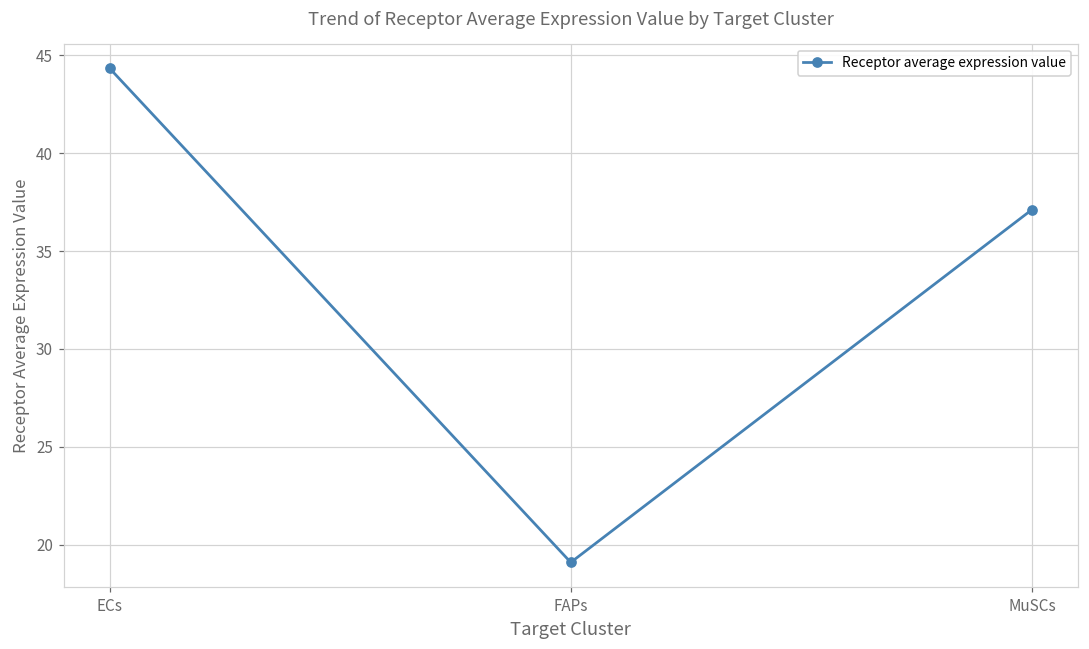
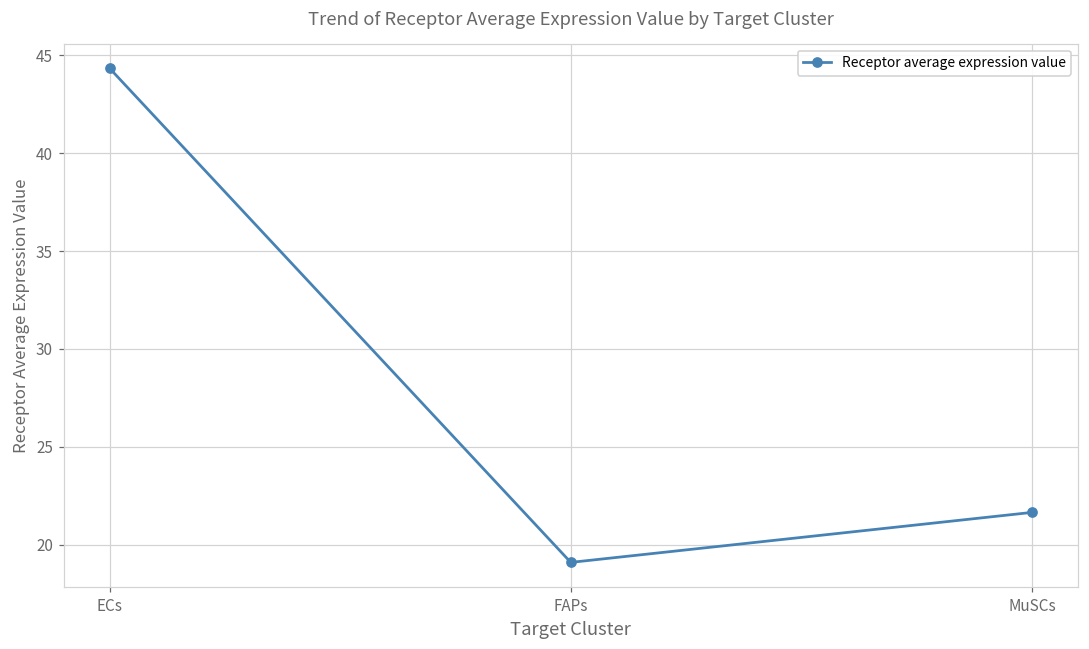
MuSCs: 37.1 -> 21.7
